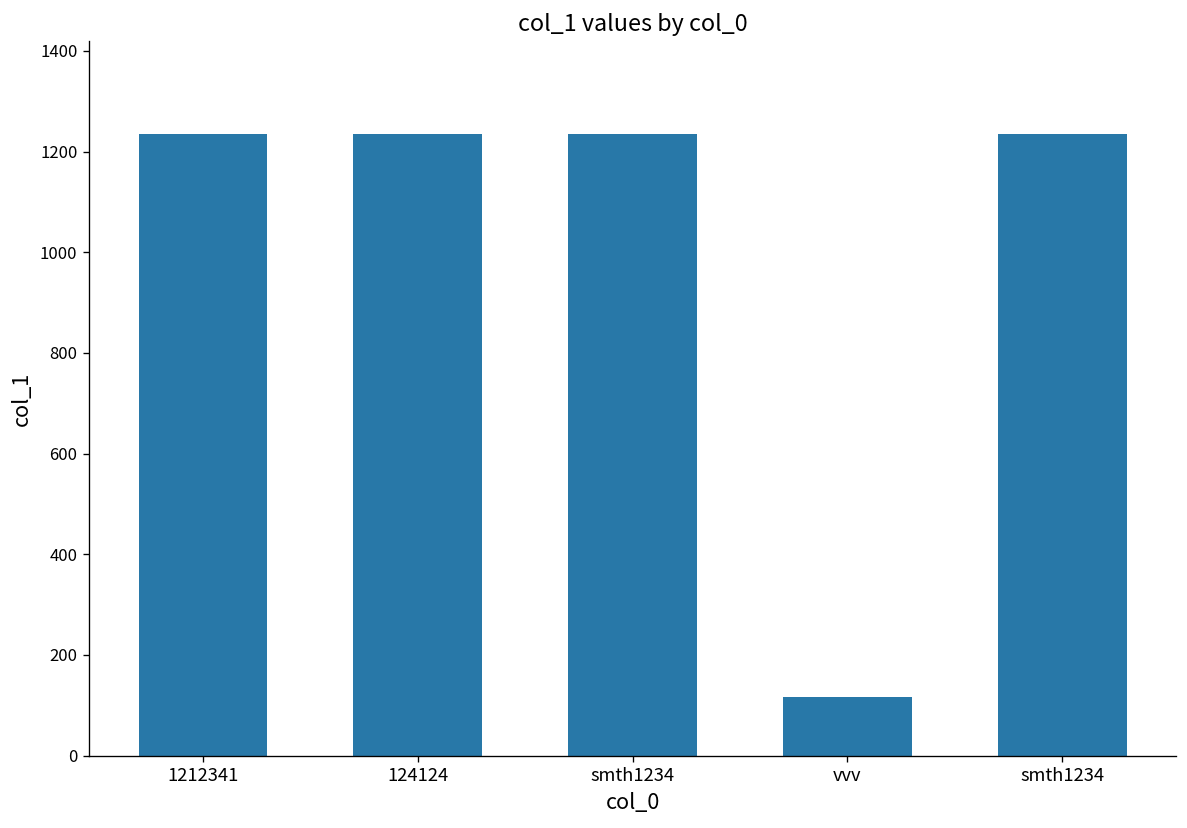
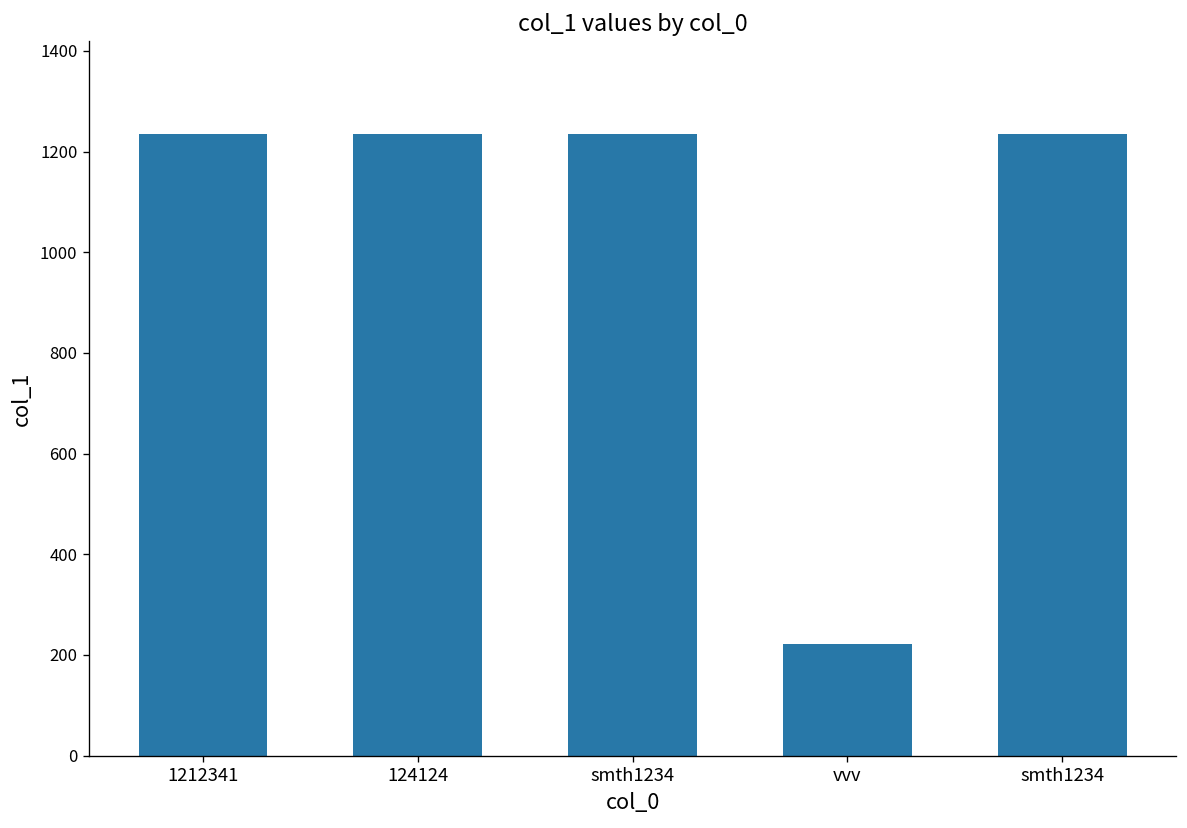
vvv: 120 -> 220
